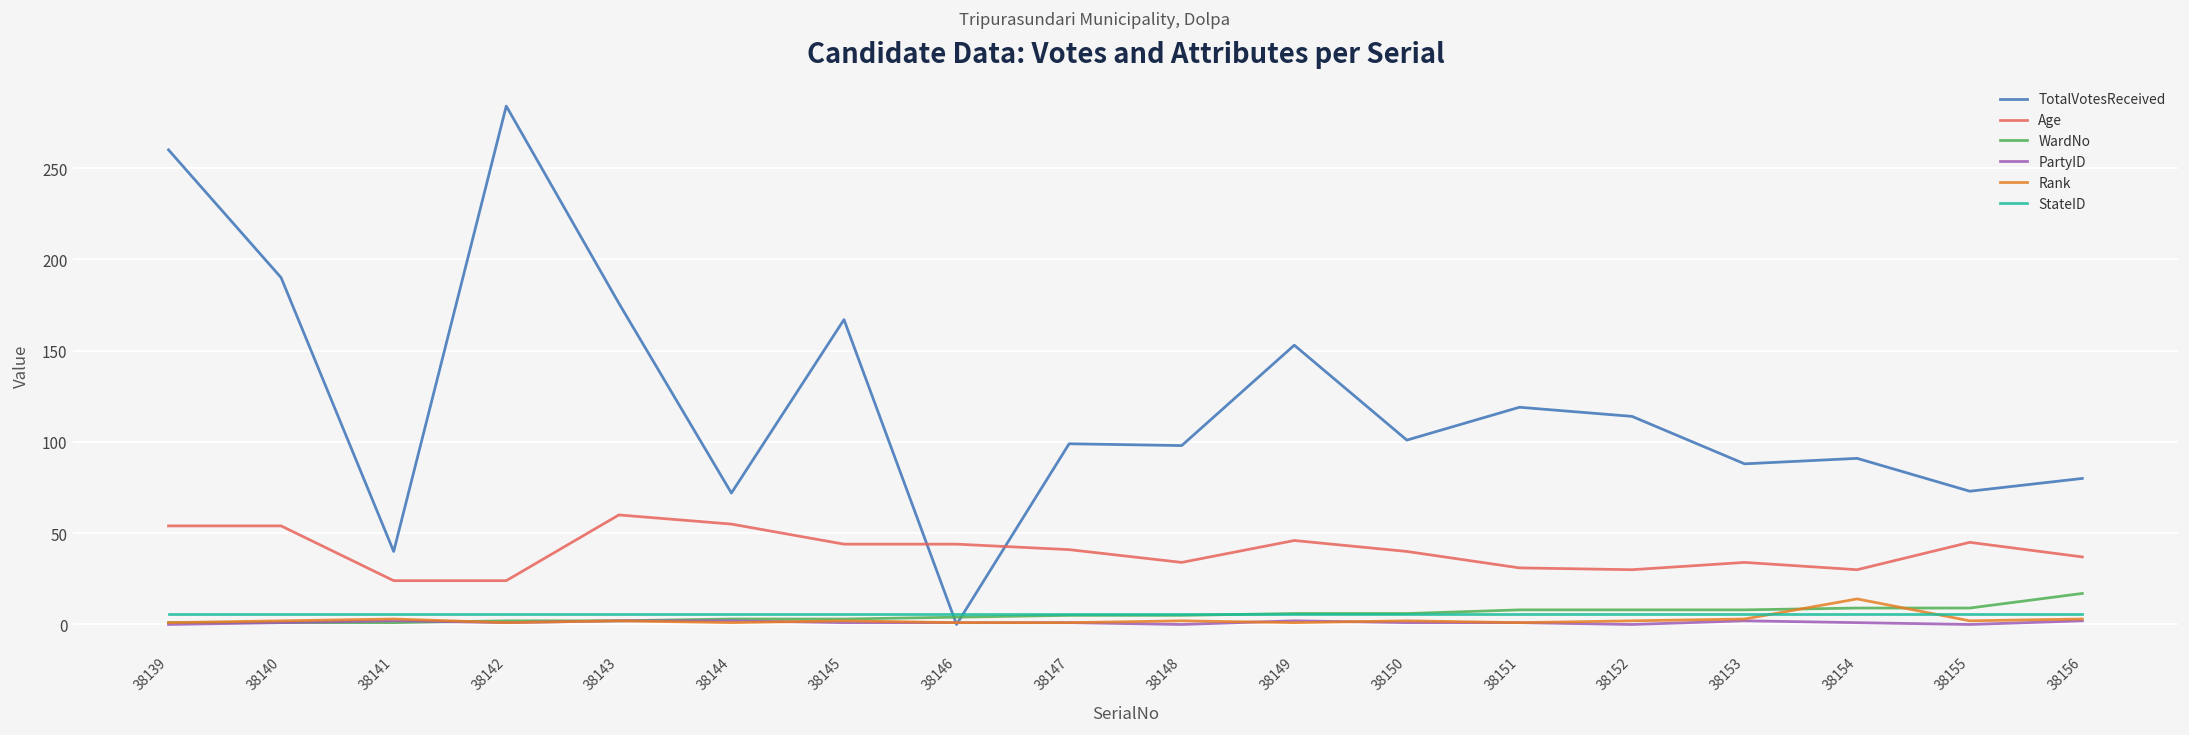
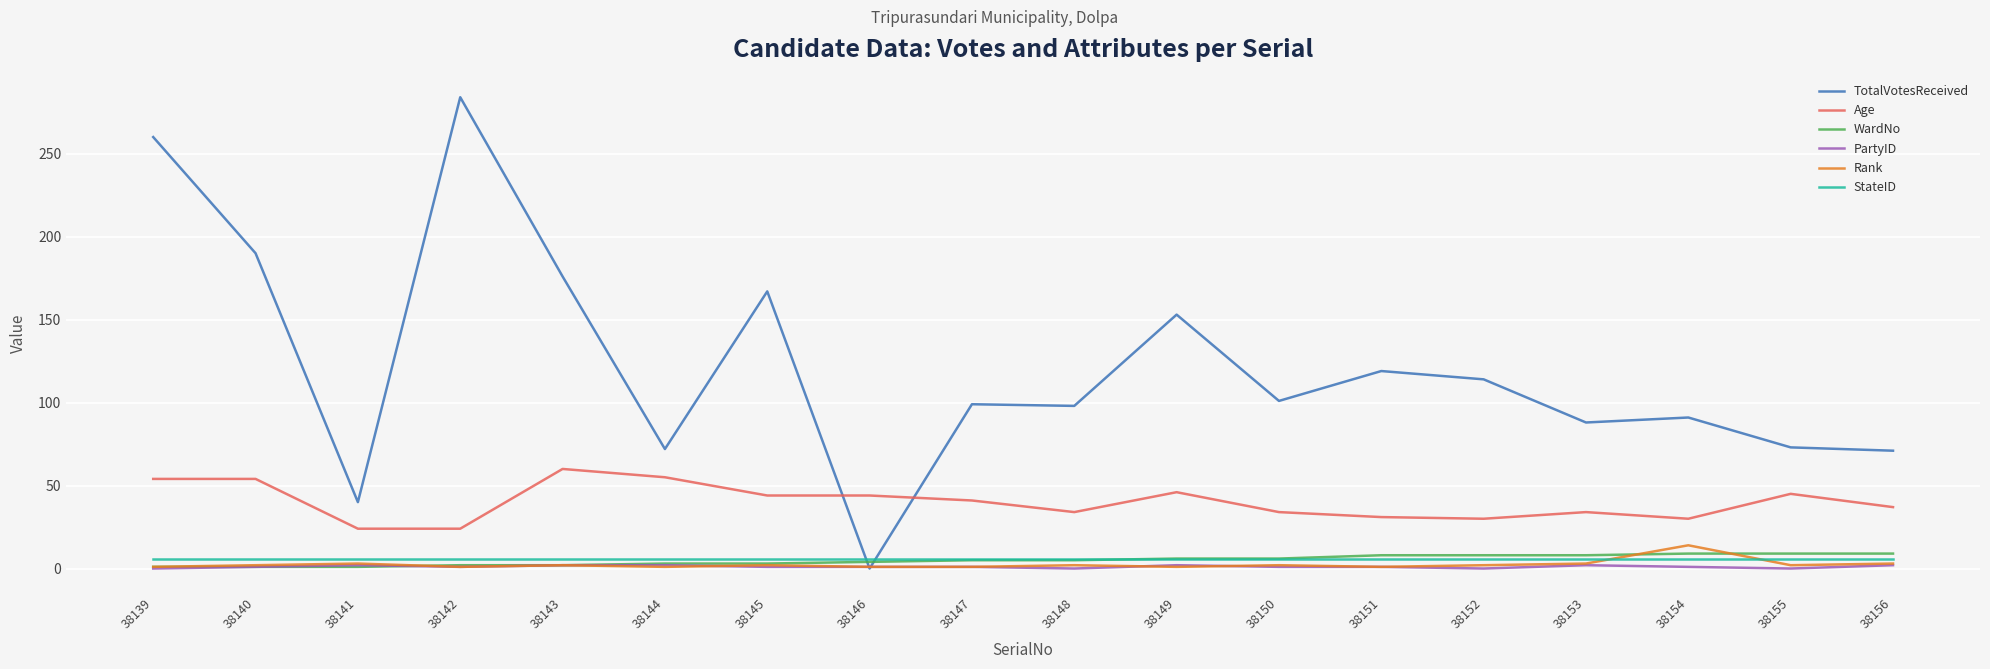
Age, 38150: 40 -> 34
TotalVotesReceived, 38156: 80 -> 71
WardNo, 38156: 17 -> 9
